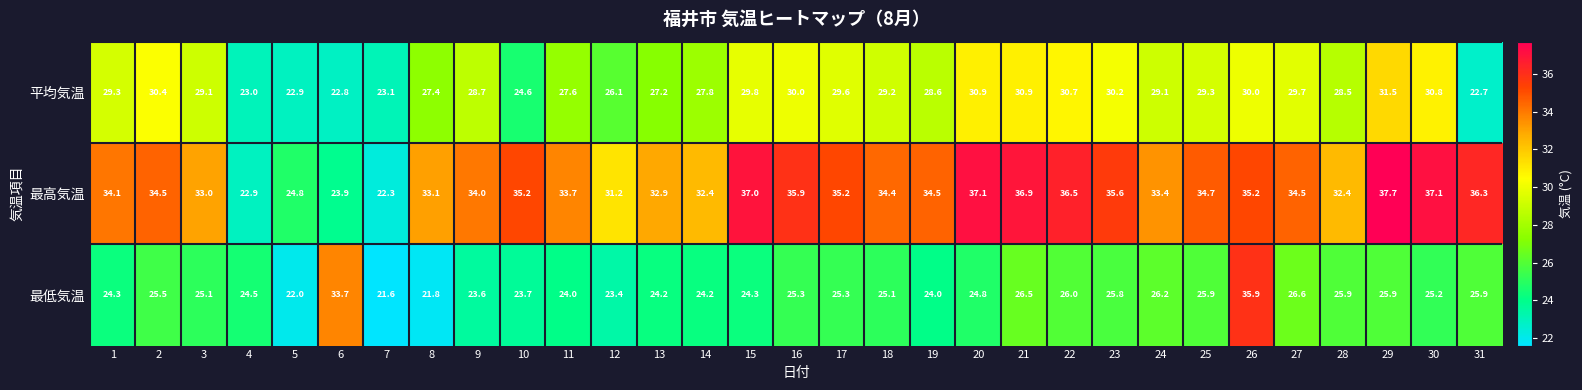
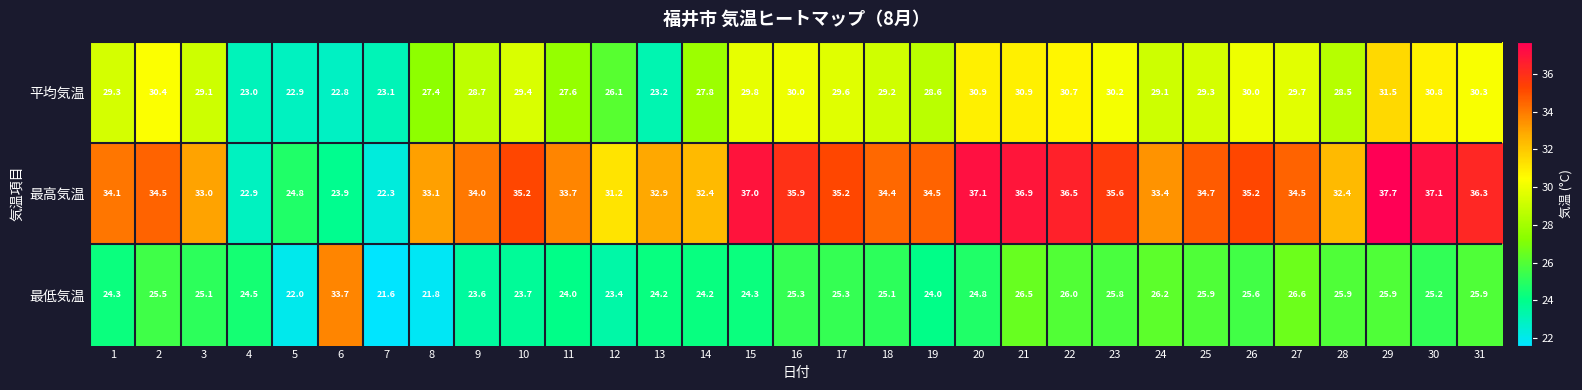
平均気温, 10: 24.6 -> 29.4
平均気温, 13: 27.2 -> 23.2
平均気温, 31: 22.7 -> 30.3
最低気温, 26: 35.9 -> 25.6
